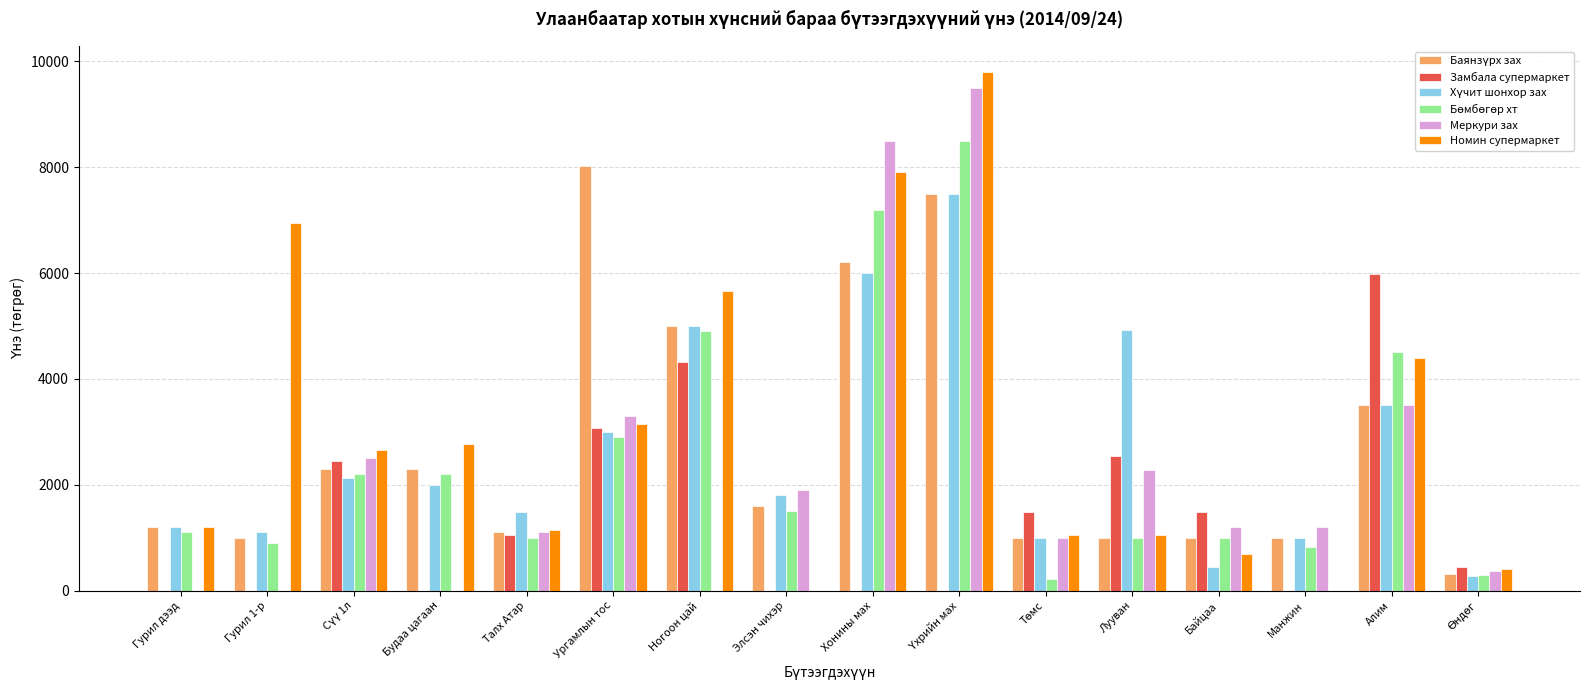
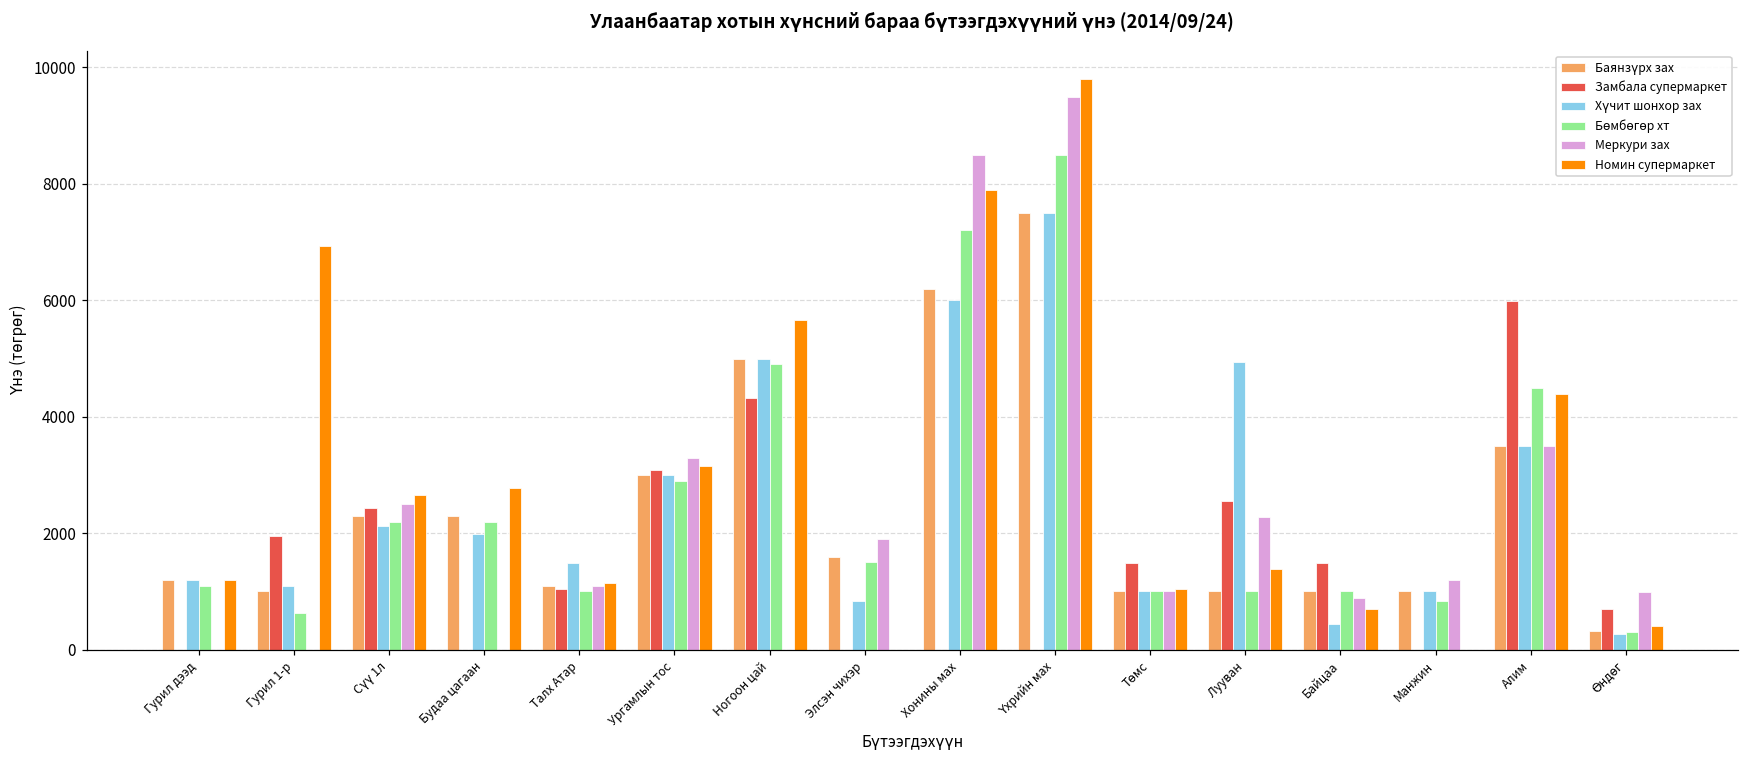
Замбала супермаркет, Гурил 1-р: 0 -> 2000
Бөмбөгөр хт, Гурил 1-р: 900 -> 600
Баянзүрх зах, Ургамлын тос: 8000 -> 3000
Хүчит шонхор зах, Элсэн чихэр: 1800 -> 800
Бөмбөгөр хт, Төмс: 200 -> 1000
Номин супермаркет, Лууван: 1000 -> 1400
Меркури зах, Байцаа: 1200 -> 900
Замбала супермаркет, Өндөг: 400 -> 700
Меркури зах, Өндөг: 400 -> 1000
